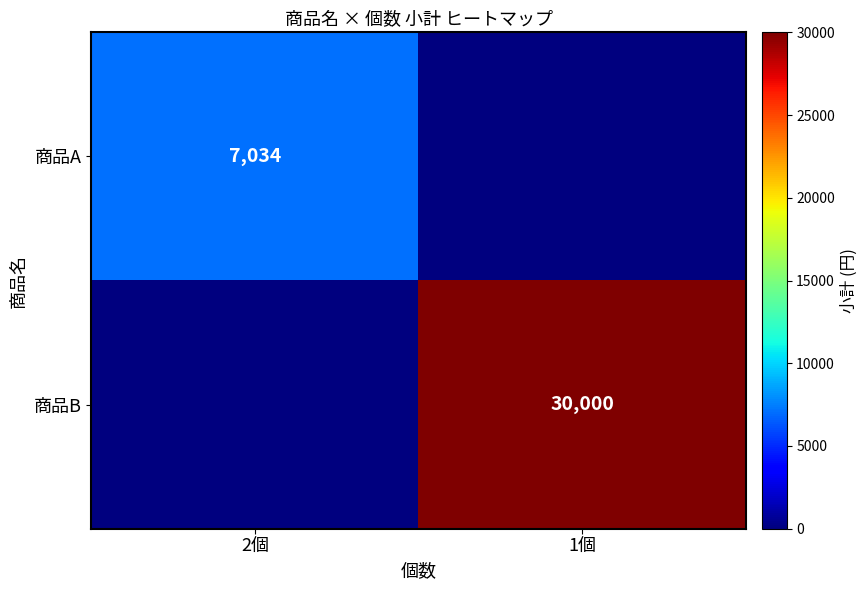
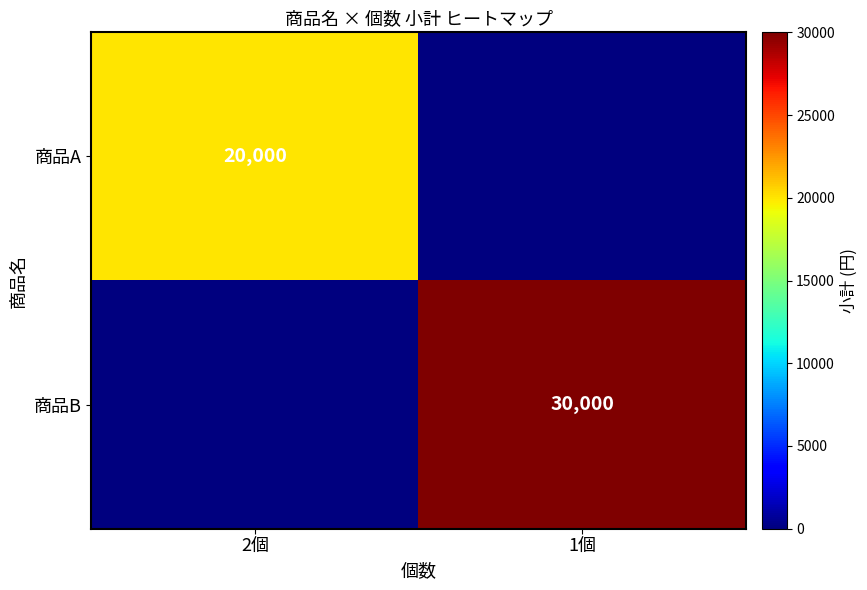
商品A, 2個: 7,034 -> 20,000
